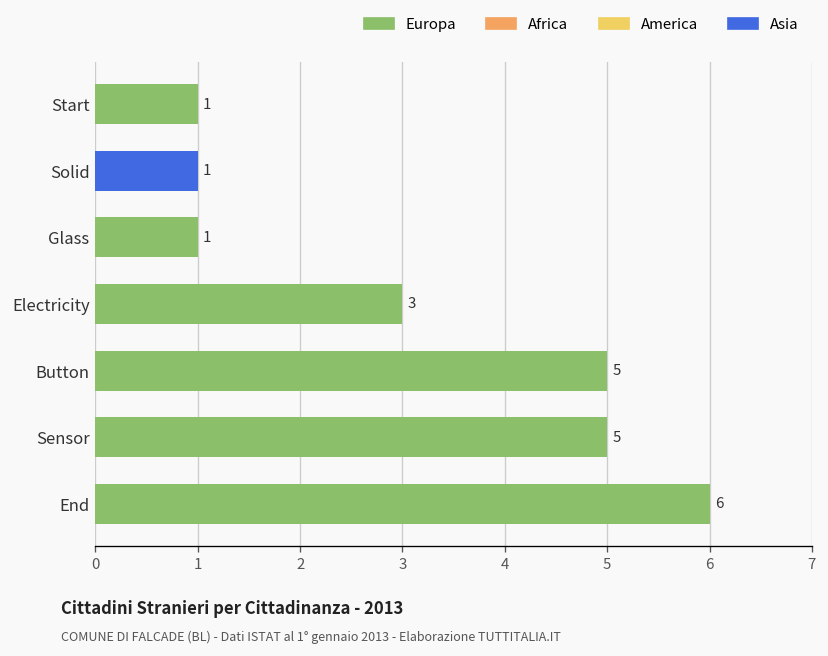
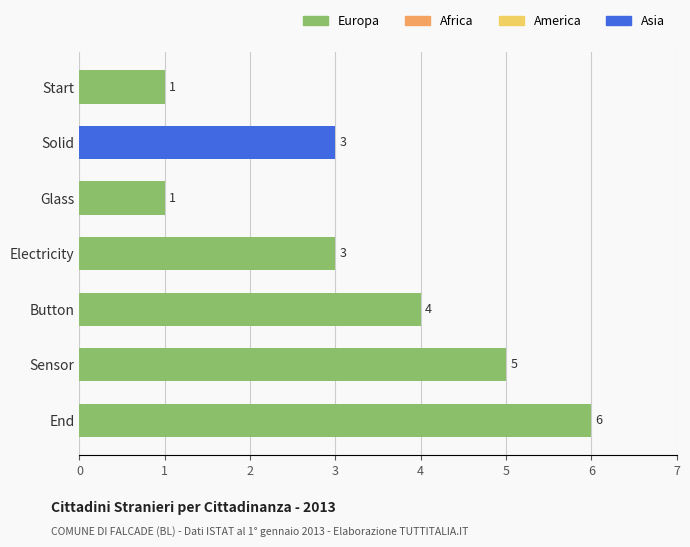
Solid: 1 -> 3
Button: 5 -> 4
